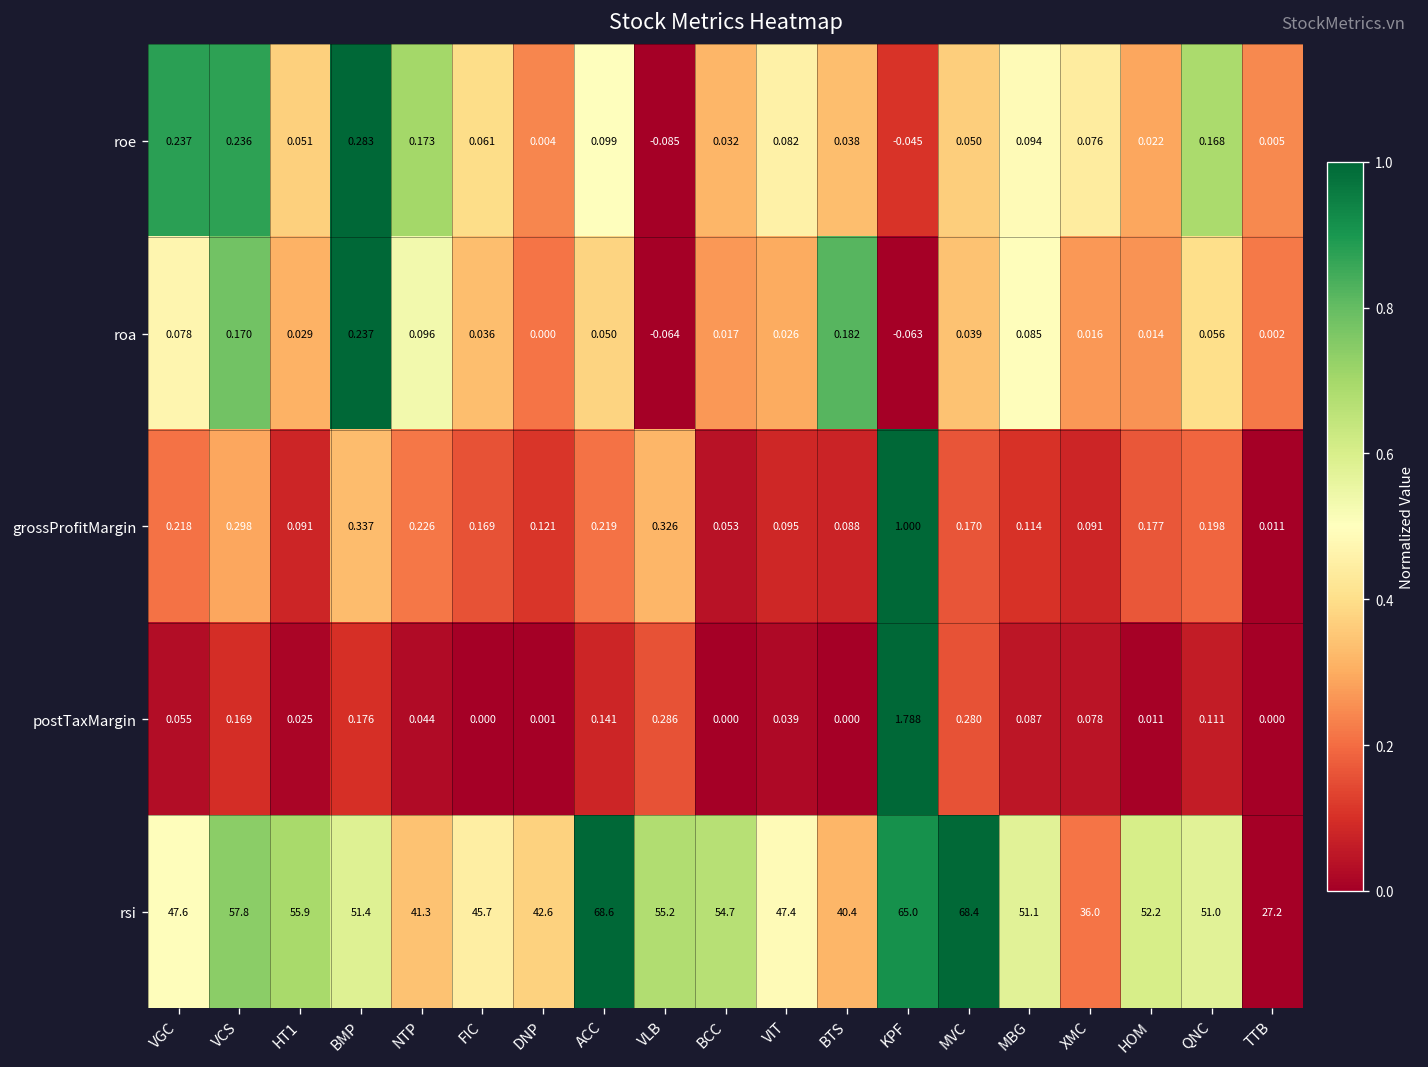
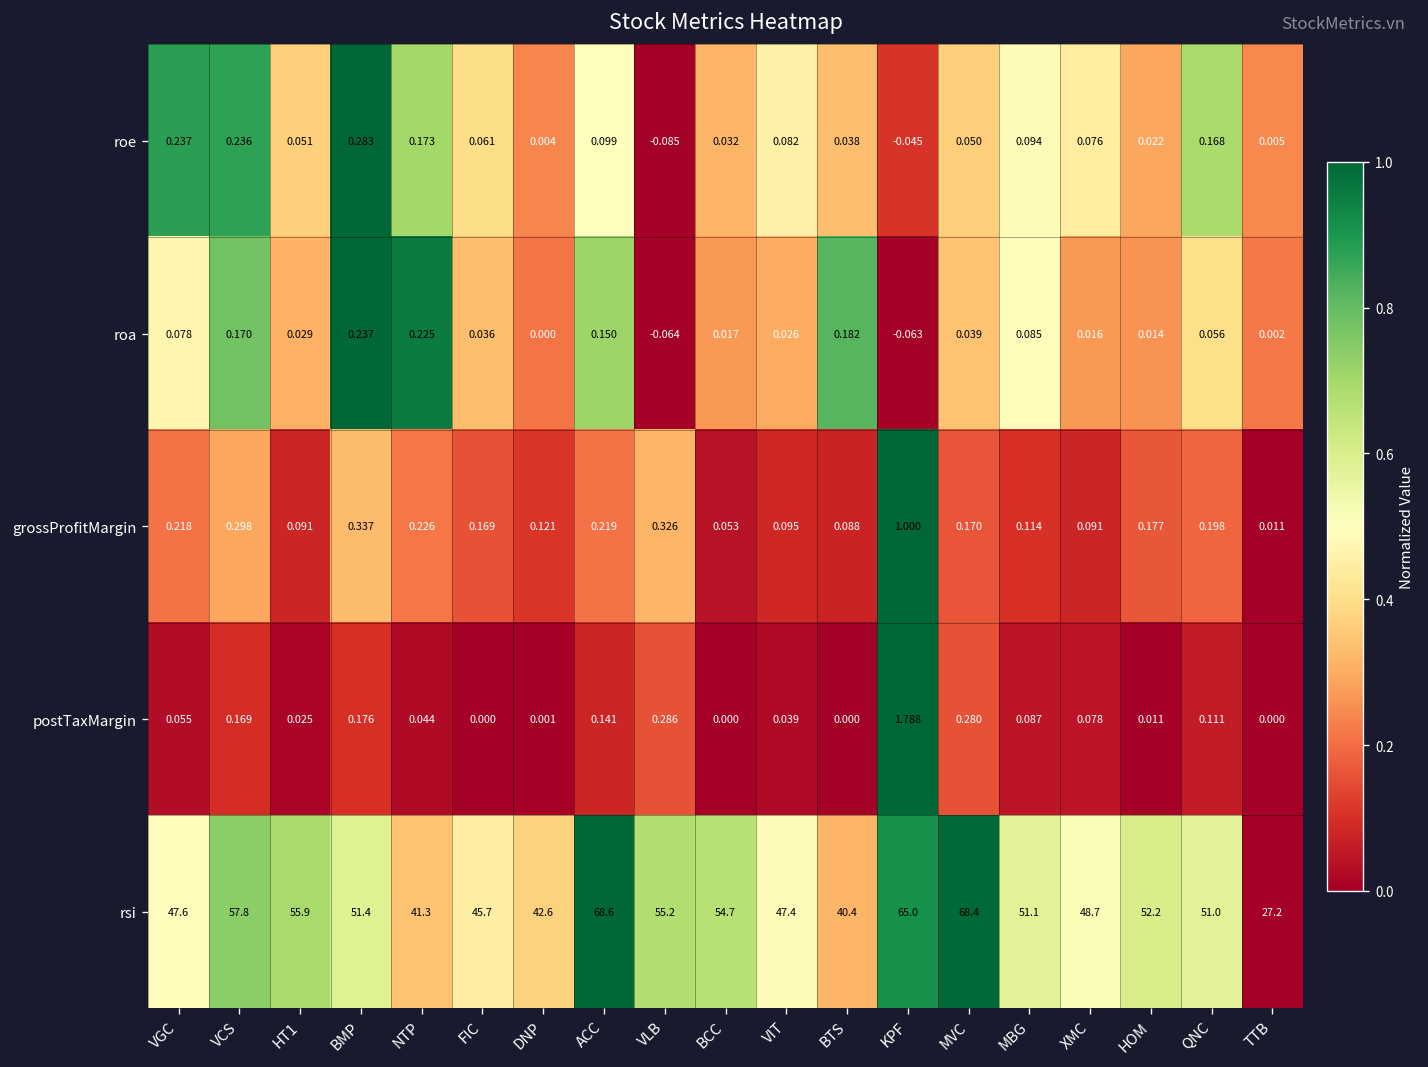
roa, NTP: 0.096 -> 0.225
roa, ACC: 0.050 -> 0.150
rsi, XMC: 36.0 -> 48.7
